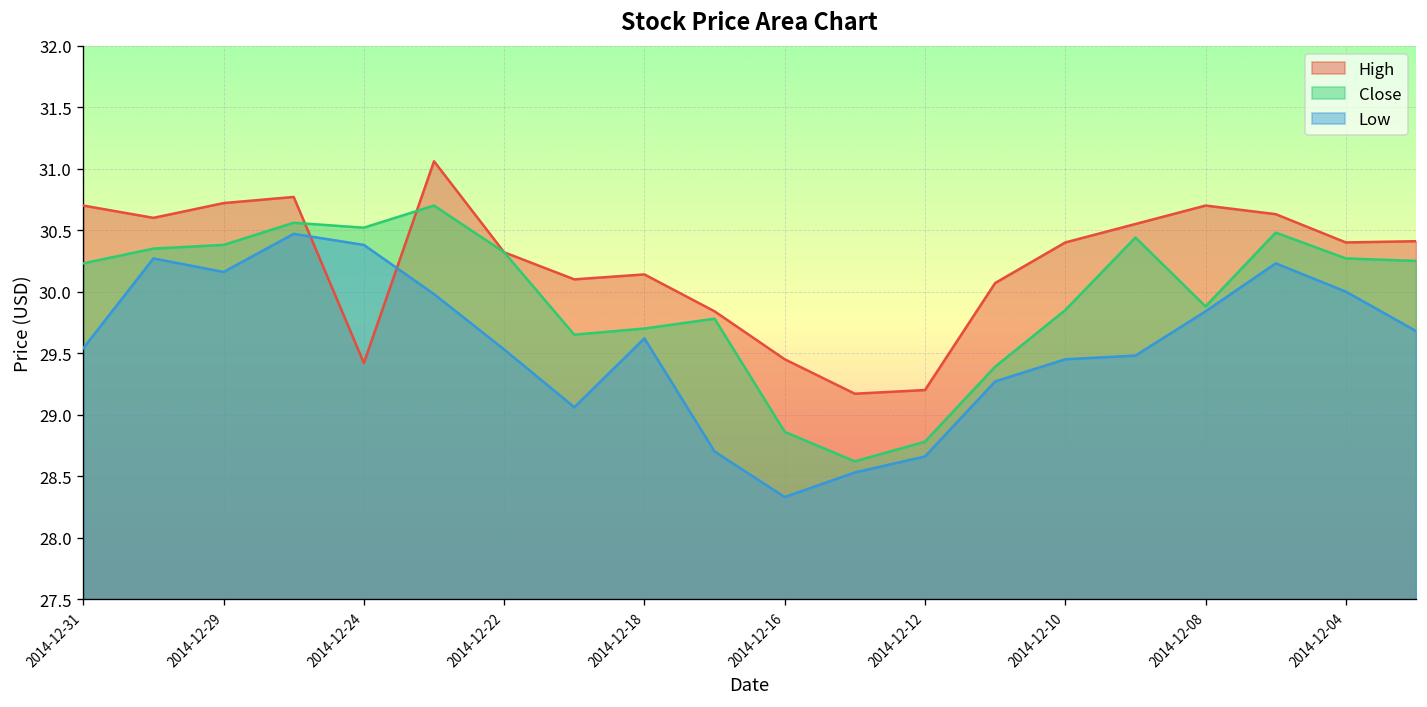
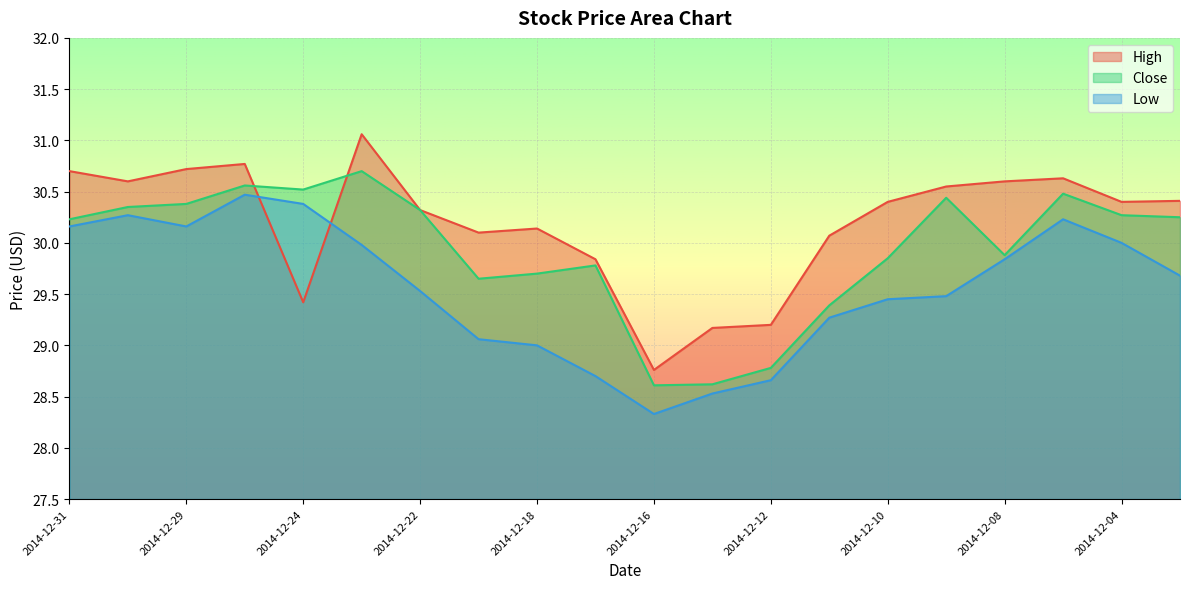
Low, 2014-12-31: 29.54 -> 30.16
Low, 2014-12-18: 29.62 -> 29.00
High, 2014-12-16: 29.45 -> 28.76
Close, 2014-12-16: 28.86 -> 28.61
High, 2014-12-08: 30.7 -> 30.6
